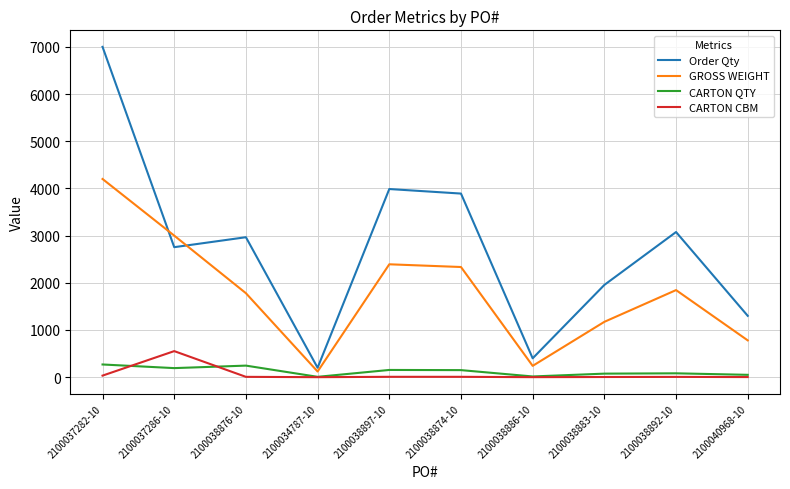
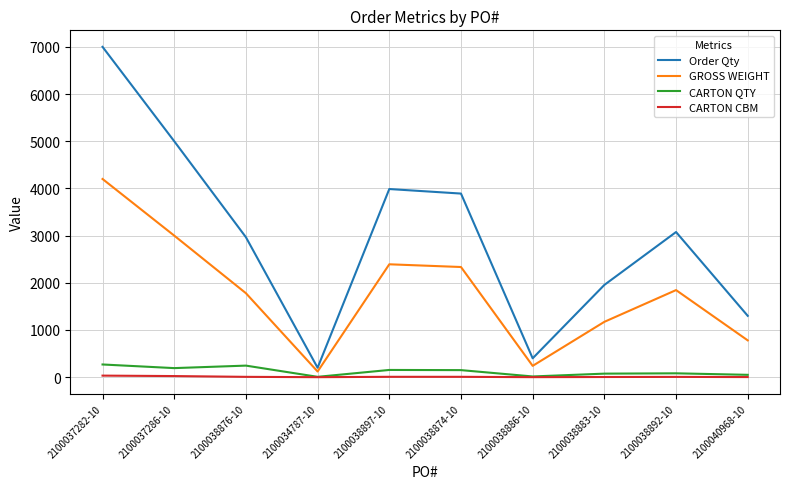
Order Qty, 2100037286-10: 2800 -> 5000
CARTON CBM, 2100037286-10: 600 -> 0
